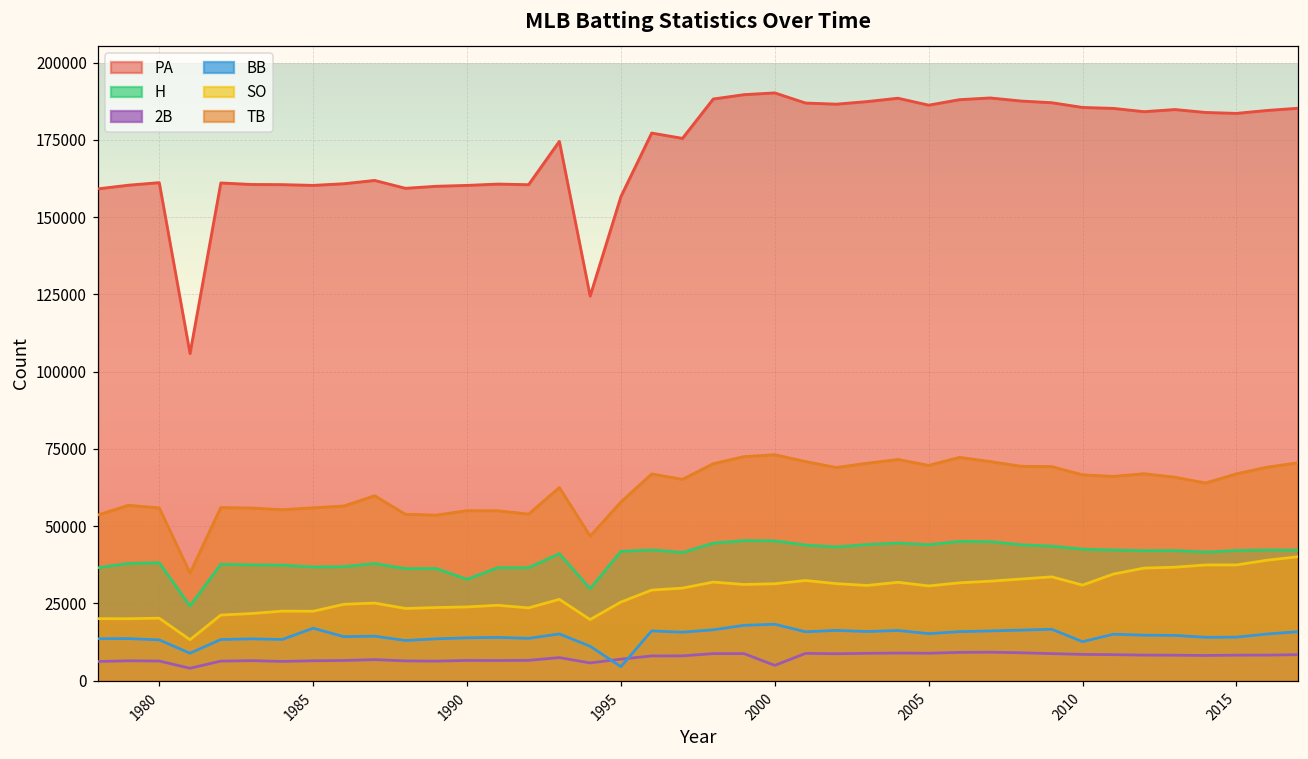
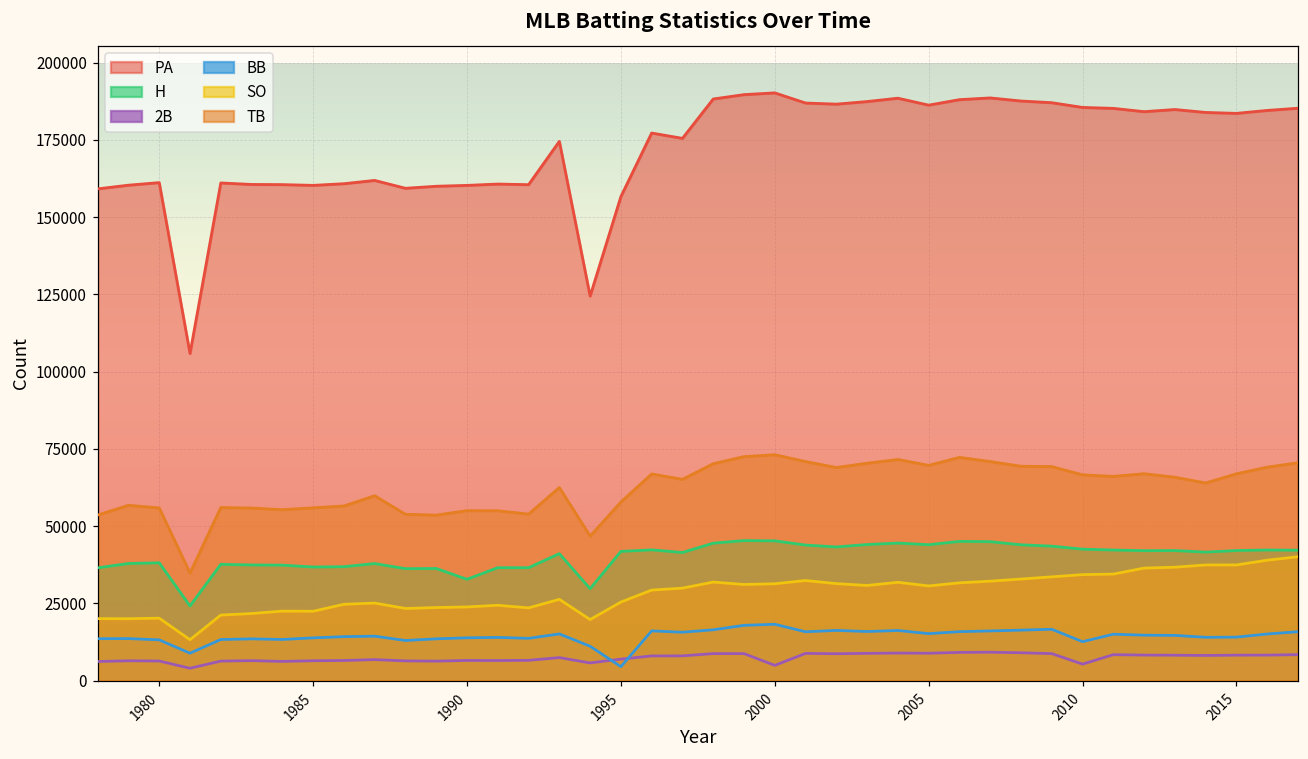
BB, 1985: 17000 -> 14000
2B, 2010: 8000 -> 5000
SO, 2010: 31000 -> 34000
